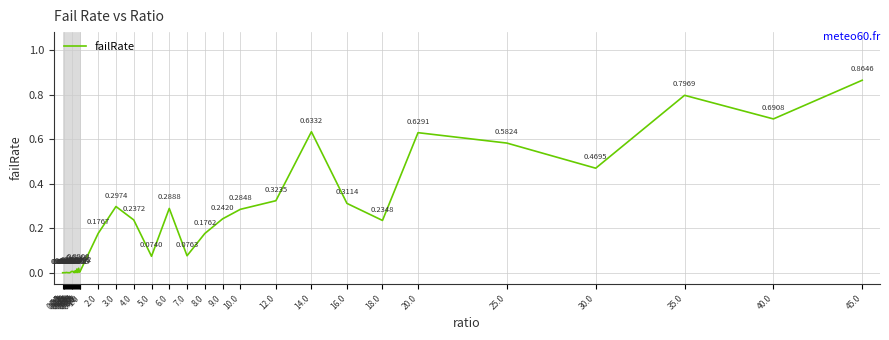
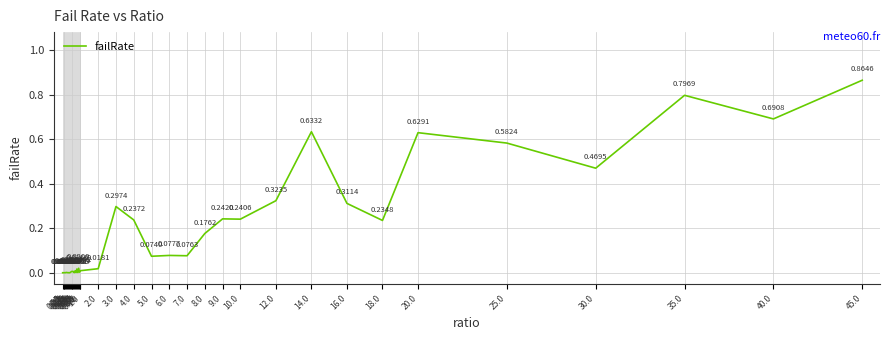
2.0: 0.1767 -> 0.0181
6.0: 0.2888 -> 0.0777
10.0: 0.2848 -> 0.2406
